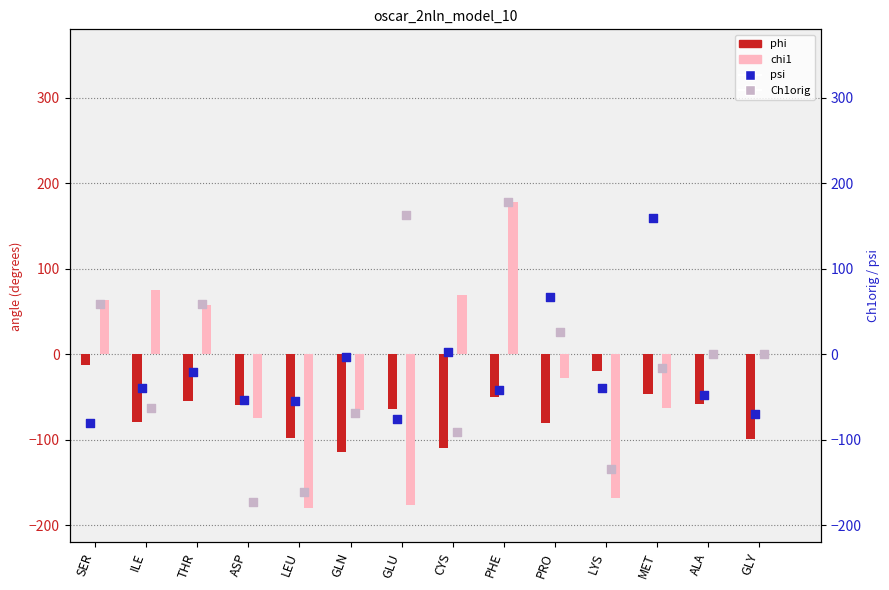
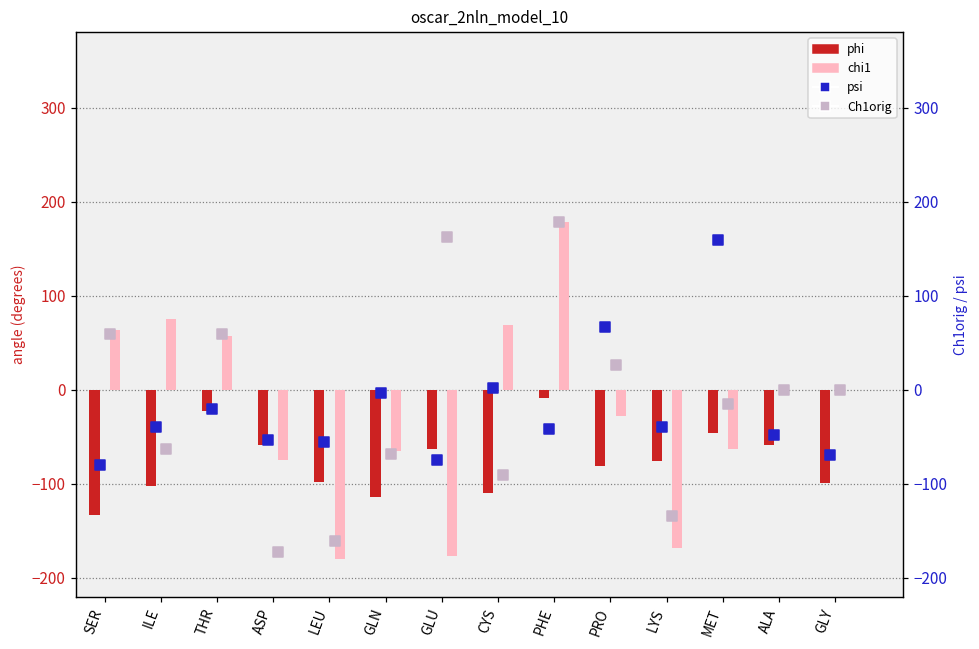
phi, SER: -10 -> -130
phi, ILE: -80 -> -100
phi, THR: -50 -> -20
phi, PHE: -50 -> -10
phi, LYS: -20 -> -80
